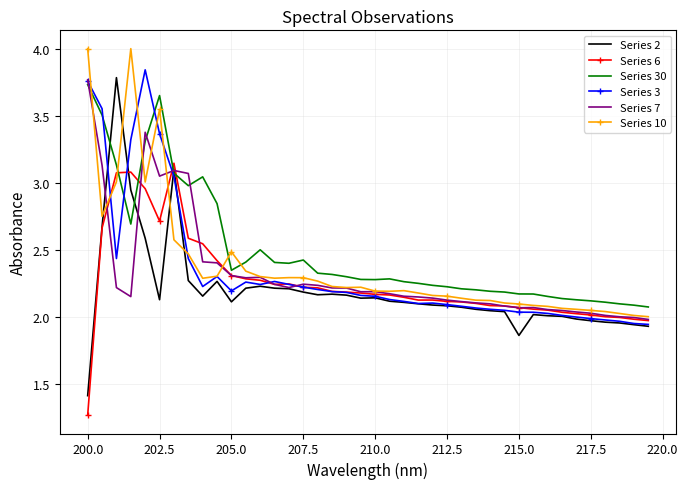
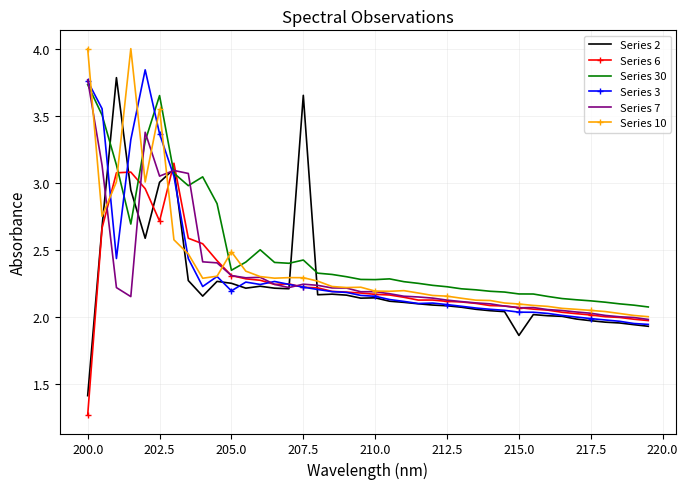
Series 2, 202.5: 2.13 -> 3.00
Series 2, 205.0: 2.11 -> 2.25
Series 2, 207.5: 2.19 -> 3.65
